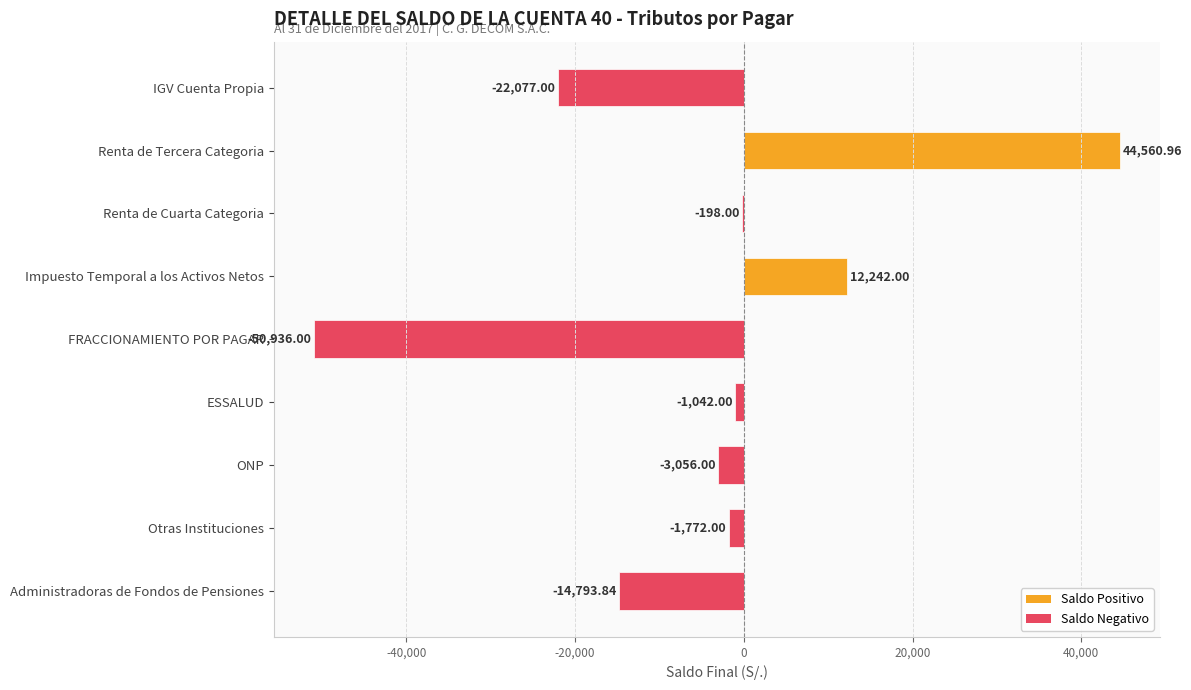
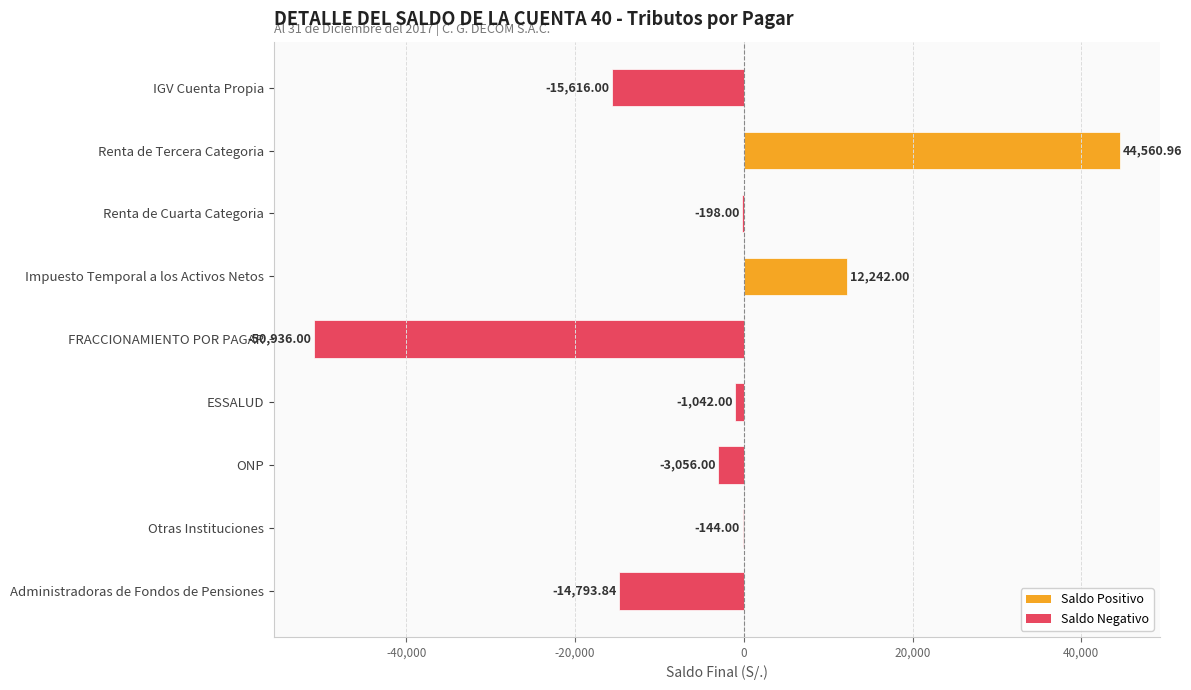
IGV Cuenta Propia: -22,077.00 -> -15,616.00
Otras Instituciones: -1,772.00 -> -144.00
